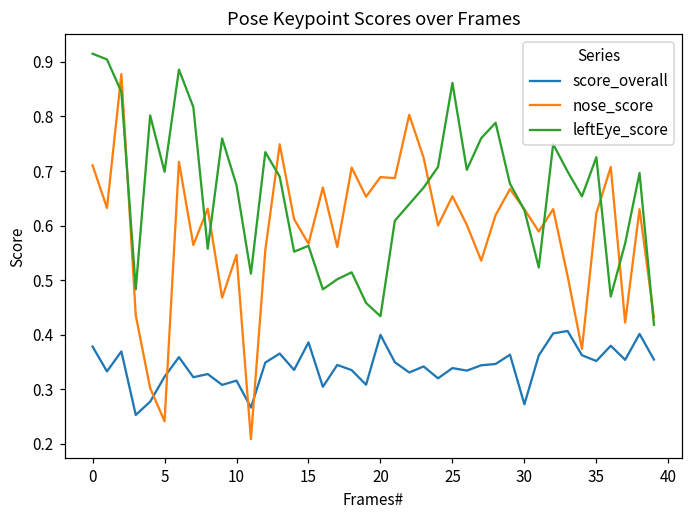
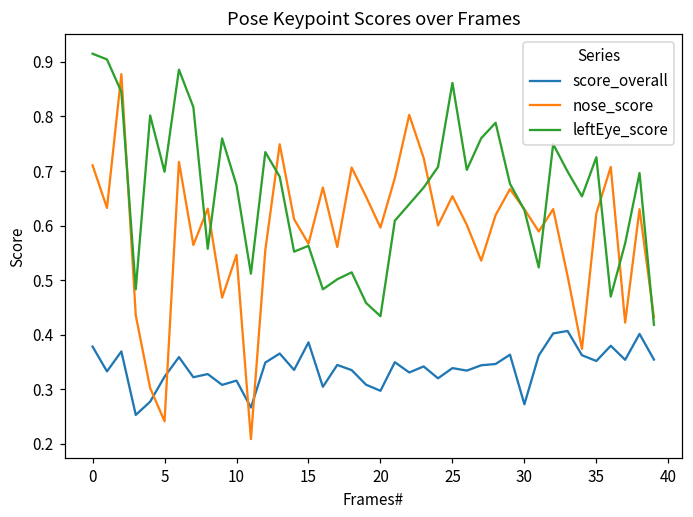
score_overall, 20: 0.40 -> 0.30
nose_score, 20: 0.69 -> 0.60
